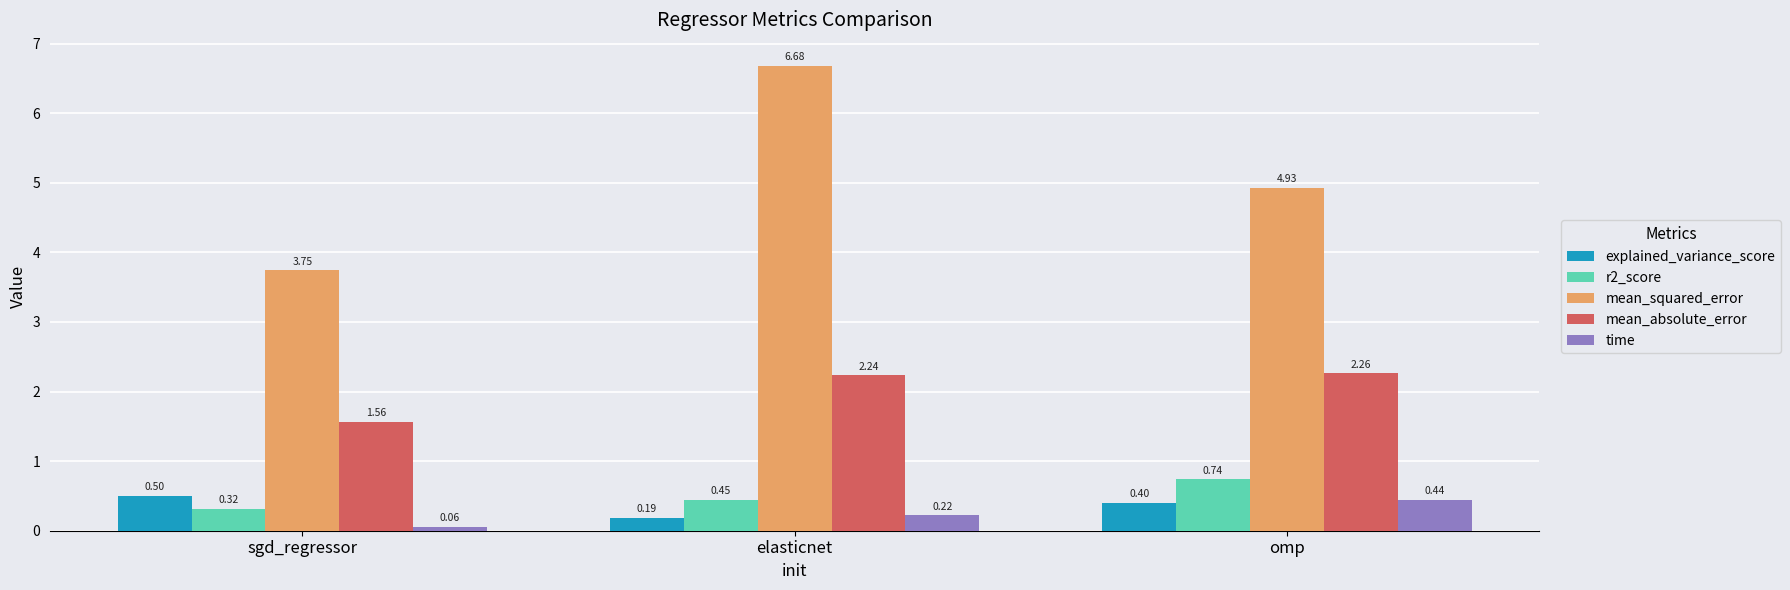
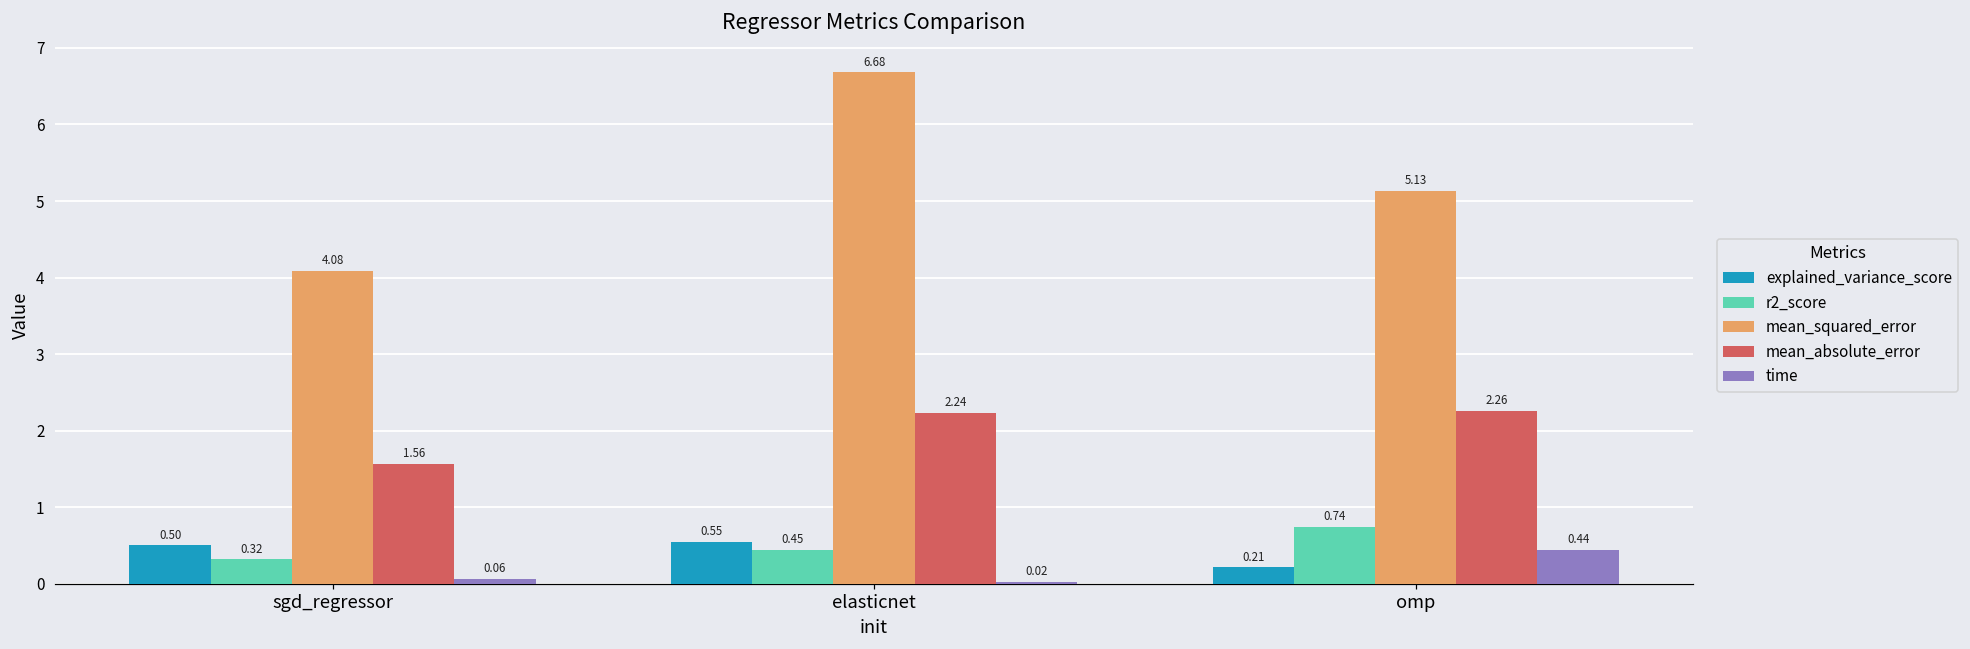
mean_squared_error, sgd_regressor: 3.75 -> 4.08
explained_variance_score, elasticnet: 0.19 -> 0.55
time, elasticnet: 0.22 -> 0.02
explained_variance_score, omp: 0.40 -> 0.21
mean_squared_error, omp: 4.93 -> 5.13
